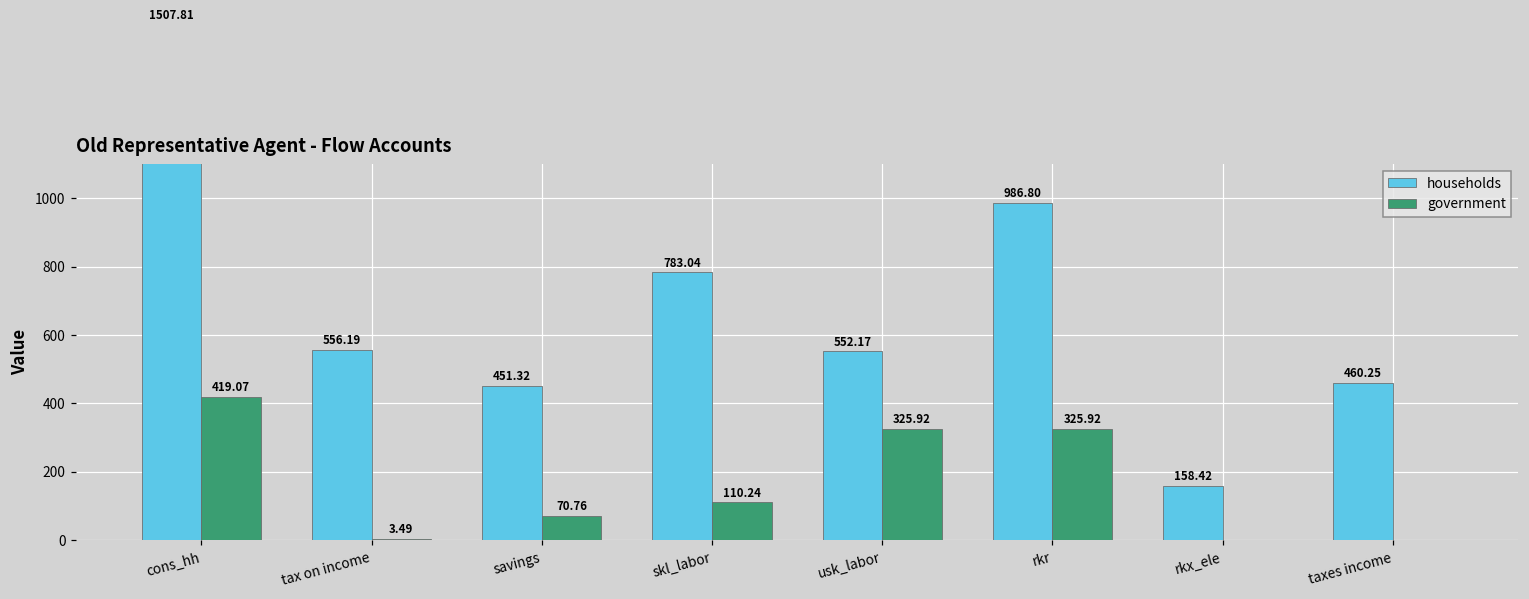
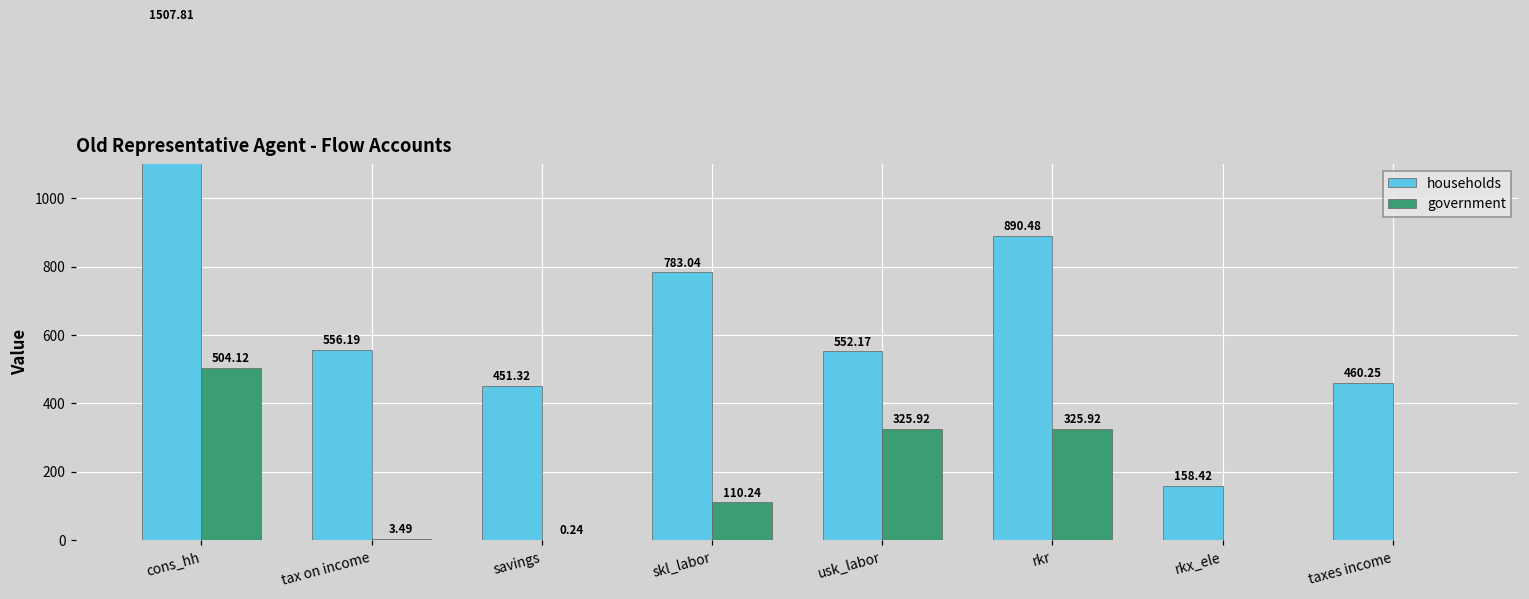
government, cons_hh: 419.07 -> 504.12
government, savings: 70.76 -> 0.24
households, rkr: 986.80 -> 890.48
